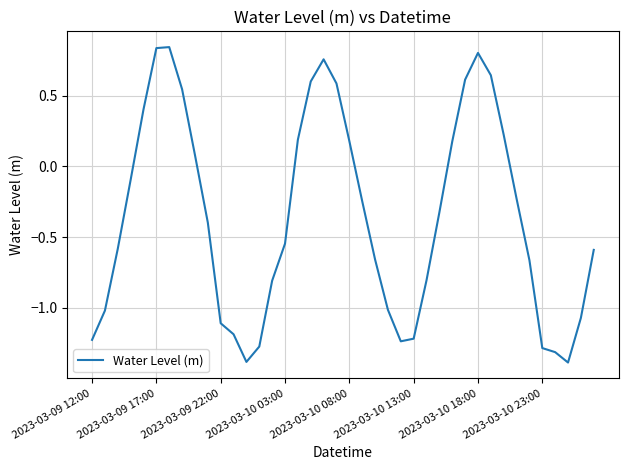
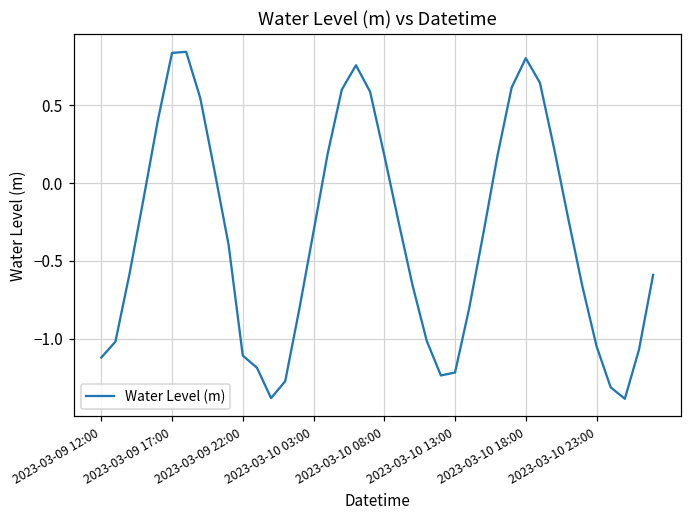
2023-03-09 12:00: -1.23 -> -1.12
2023-03-10 03:00: -0.55 -> -0.31
2023-03-10 23:00: -1.28 -> -1.05
